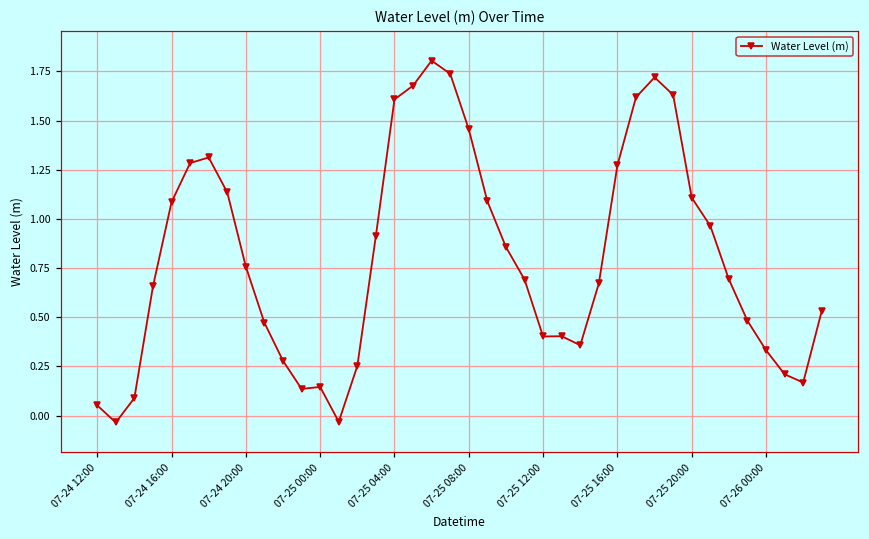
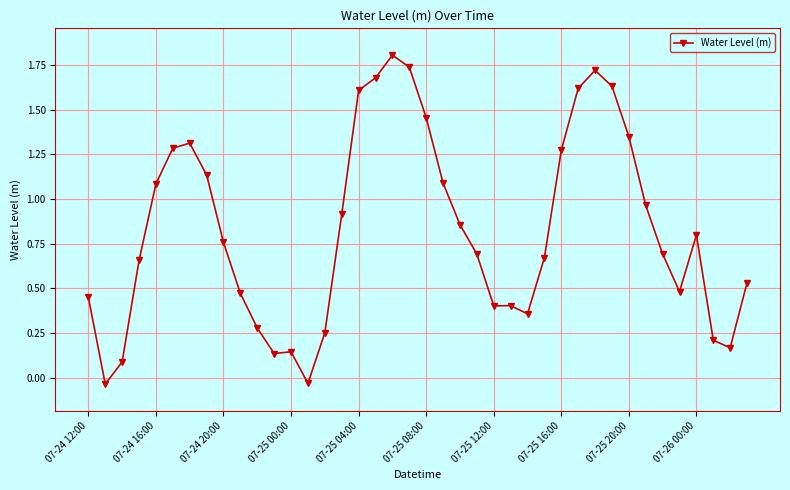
07-24 12:00: 0.05 -> 0.45
07-25 20:00: 1.11 -> 1.35
07-26 00:00: 0.33 -> 0.80
